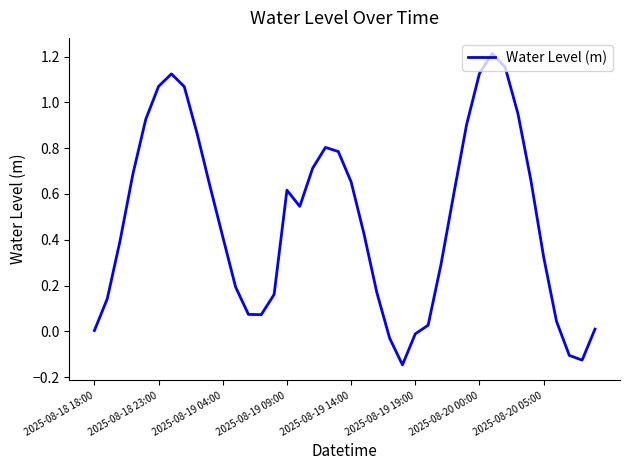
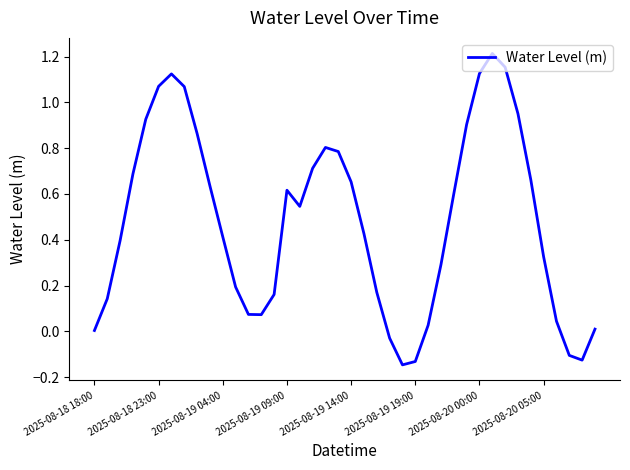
2025-08-19 19:00: -0.01 -> -0.13
